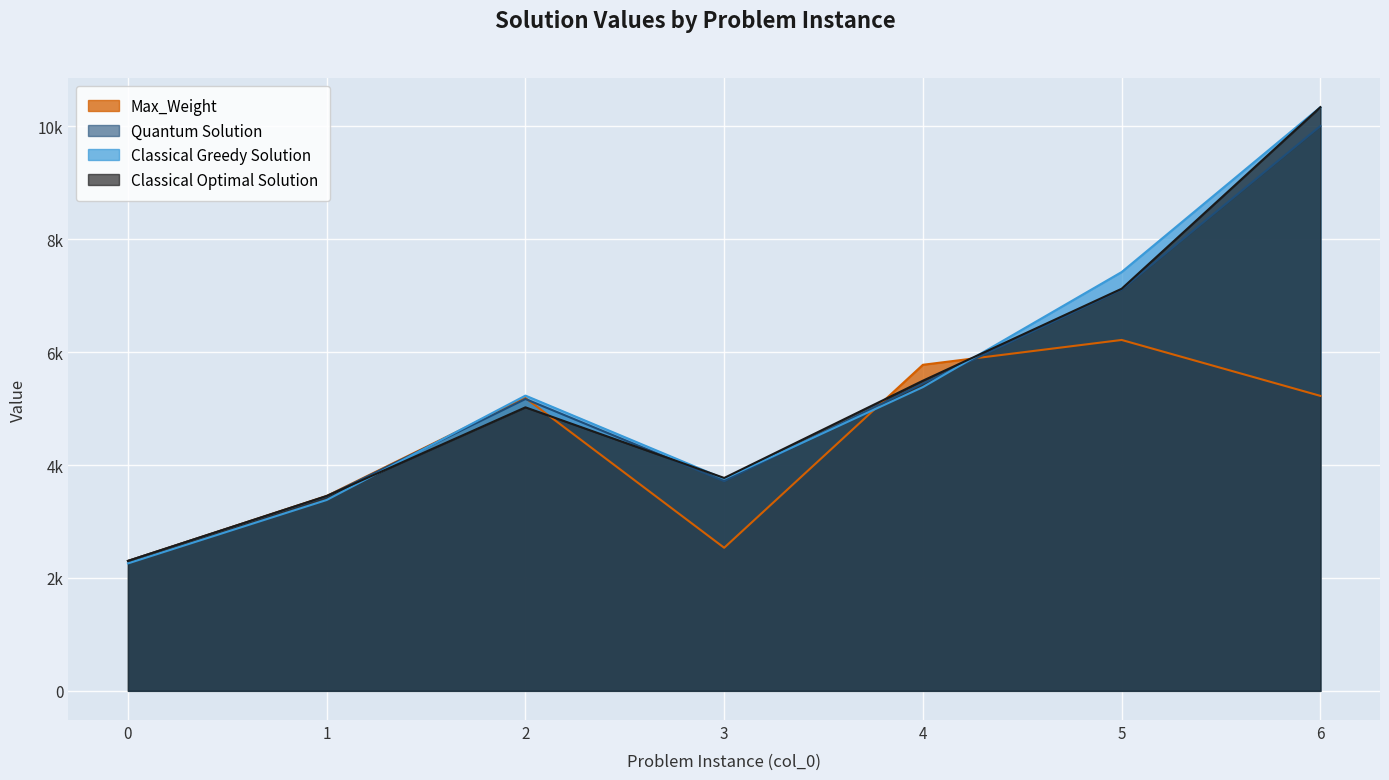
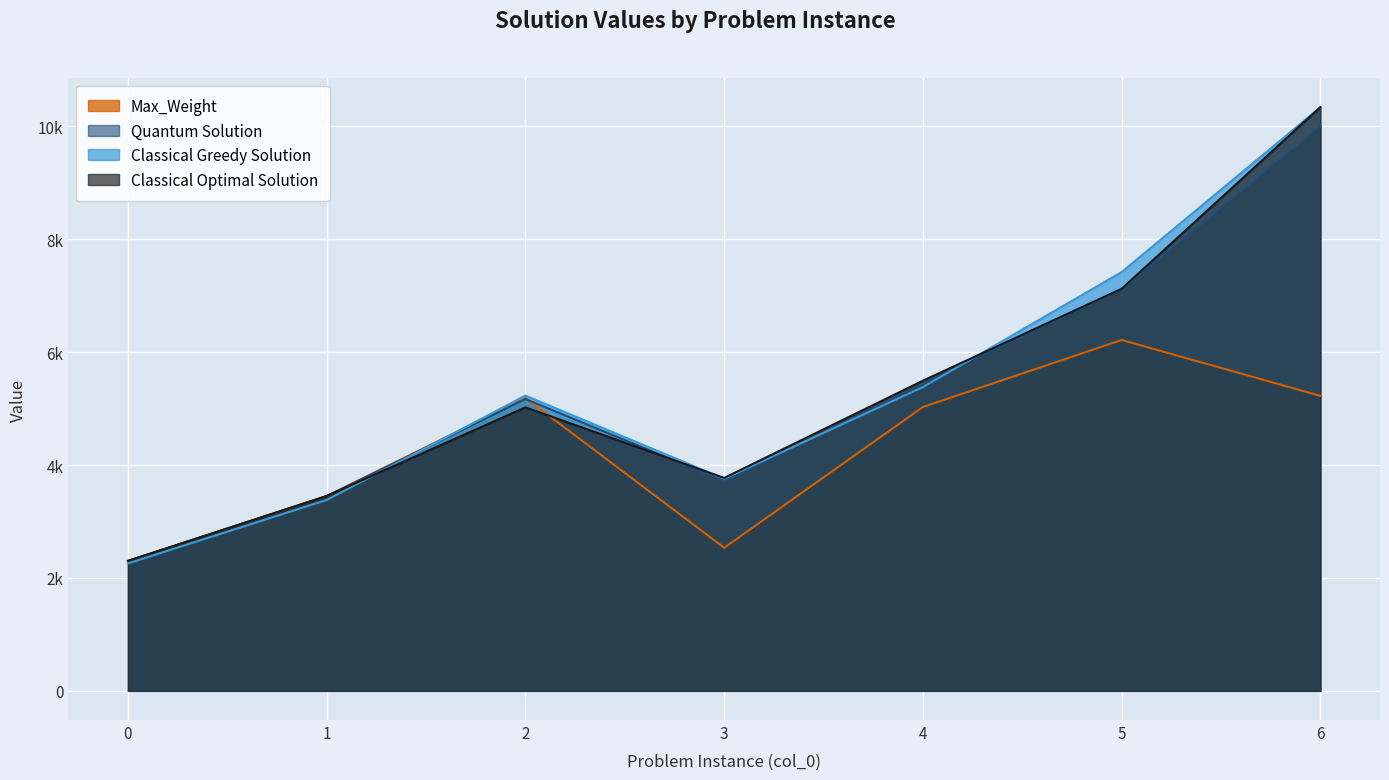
Max_Weight, 4: 5800 -> 5000
